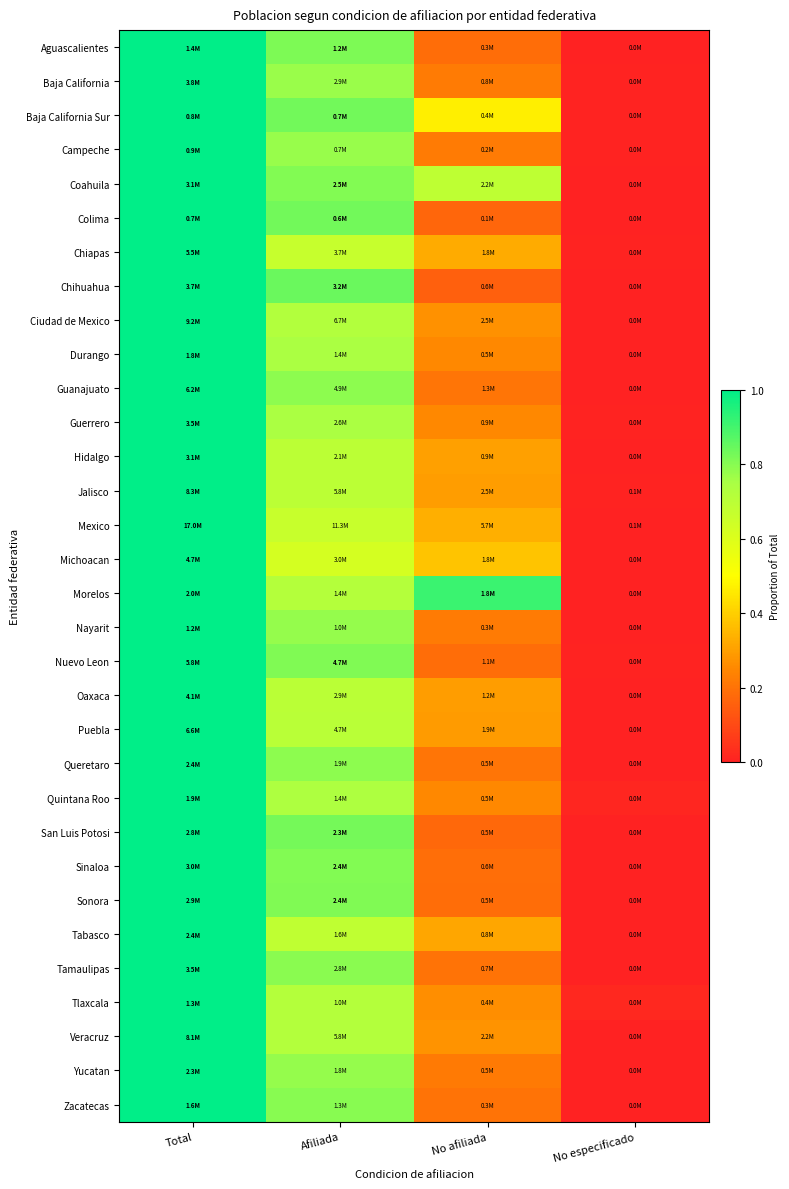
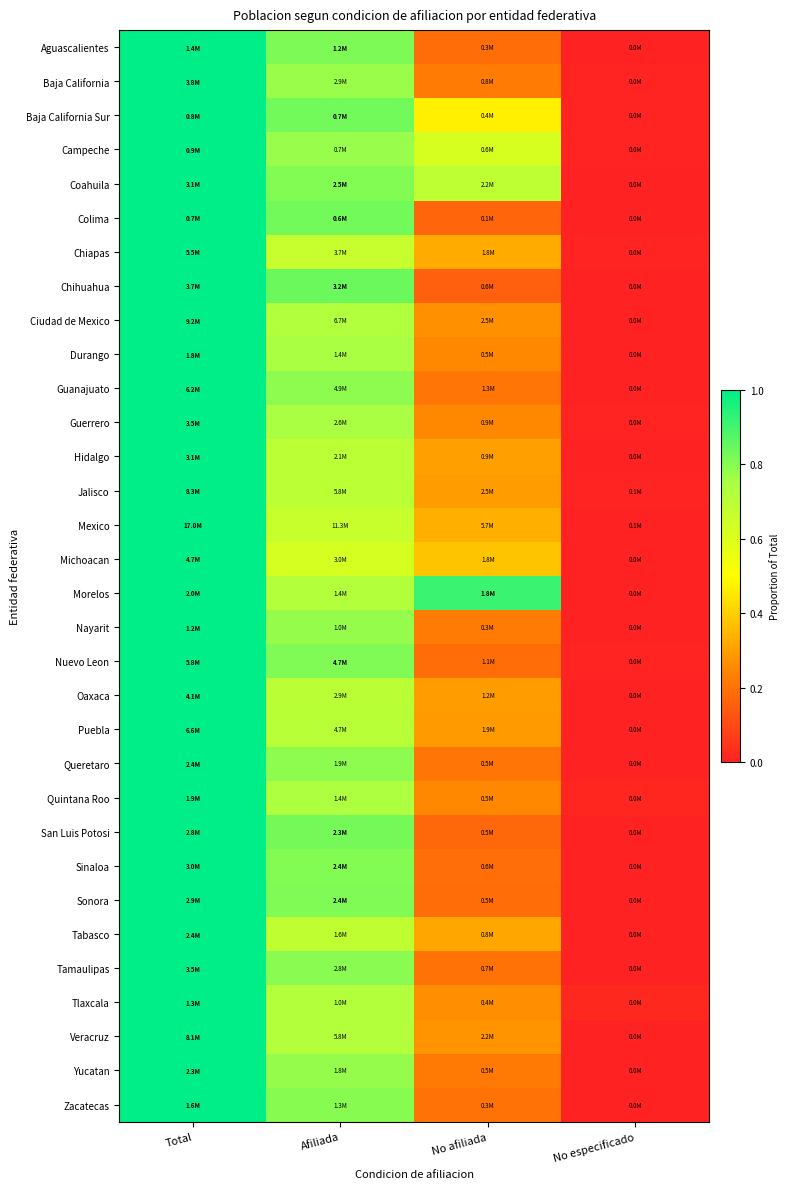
Campeche, No afiliada: 0.2M -> 0.6M
